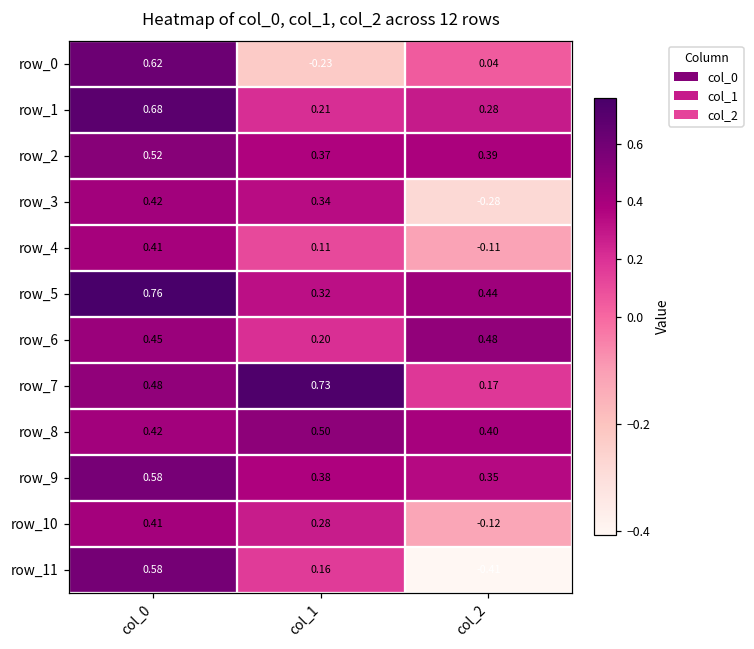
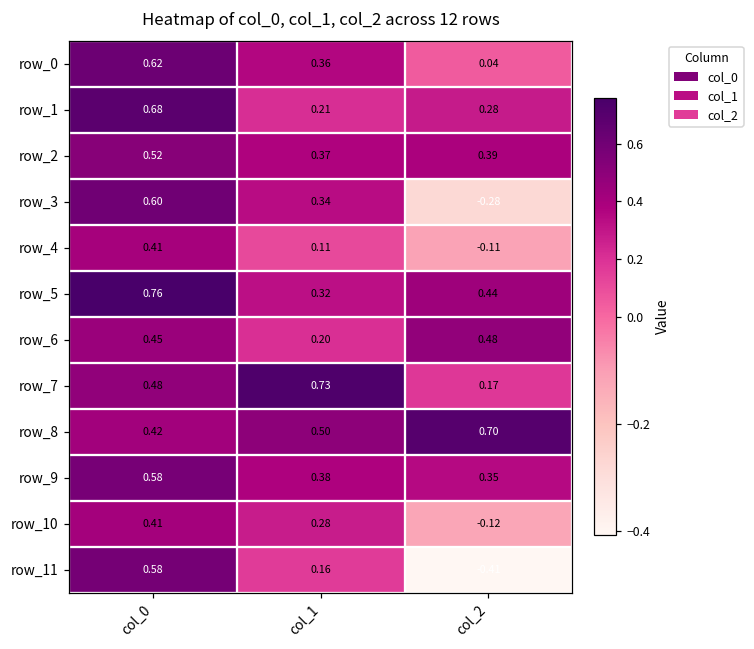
row_0, col_1: -0.23 -> 0.36
row_3, col_0: 0.42 -> 0.60
row_8, col_2: 0.40 -> 0.70
